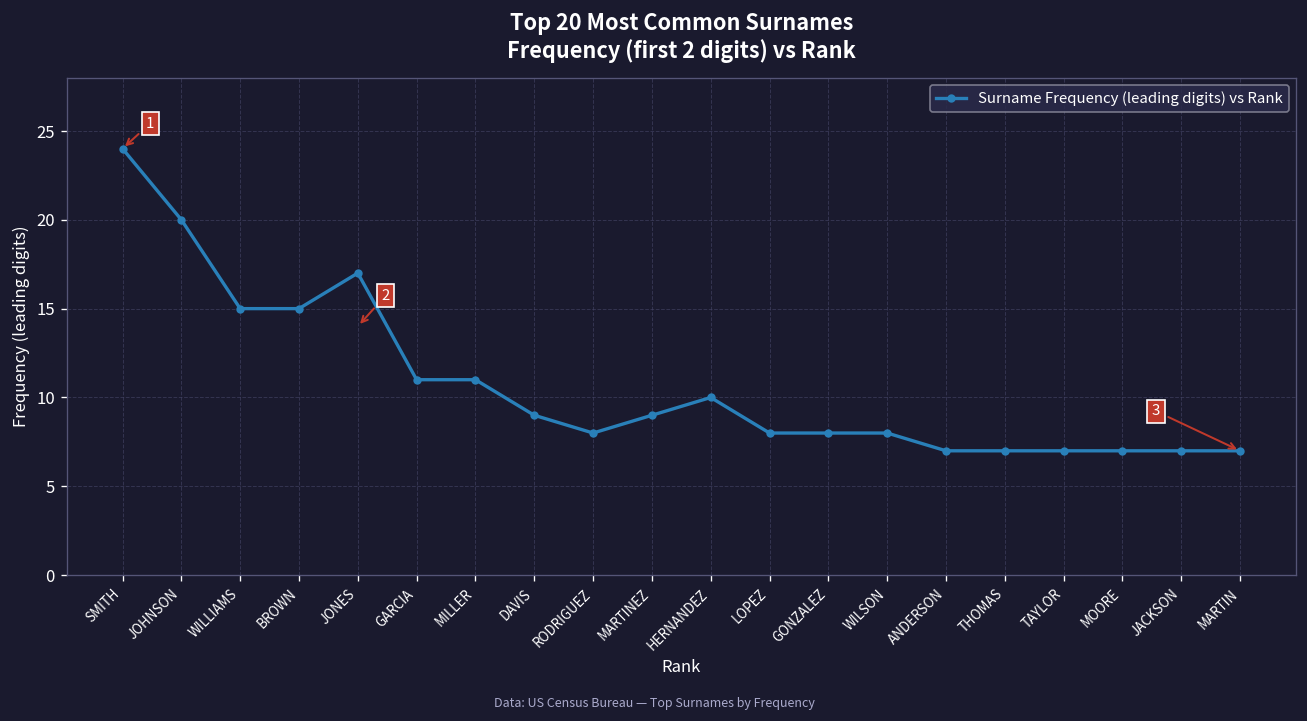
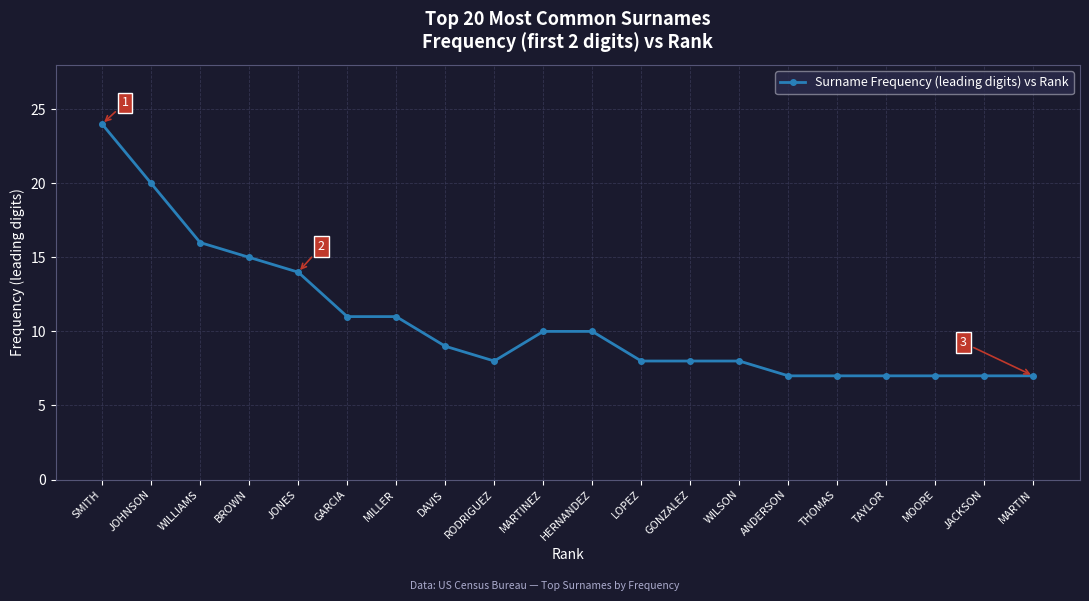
WILLIAMS: 15 -> 16
JONES: 17 -> 14
MARTINEZ: 9 -> 10
